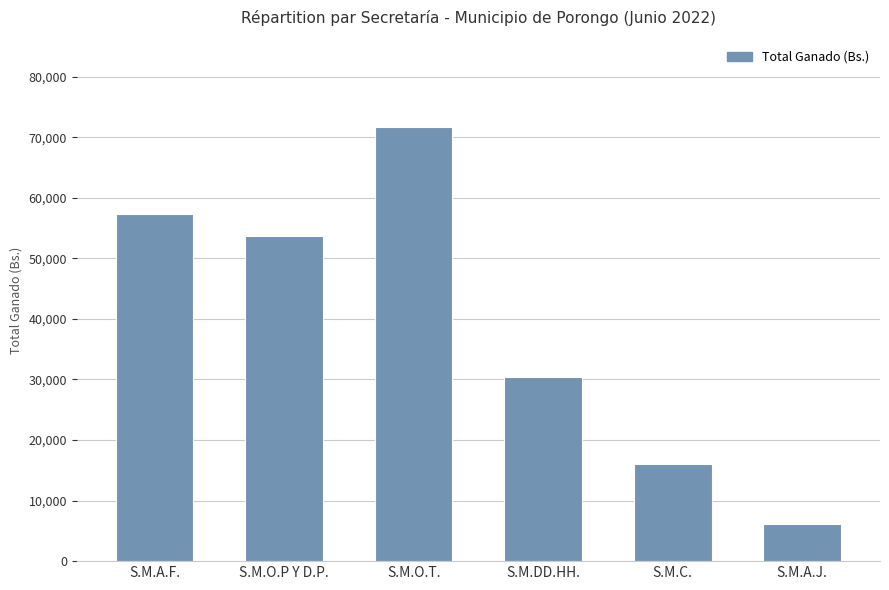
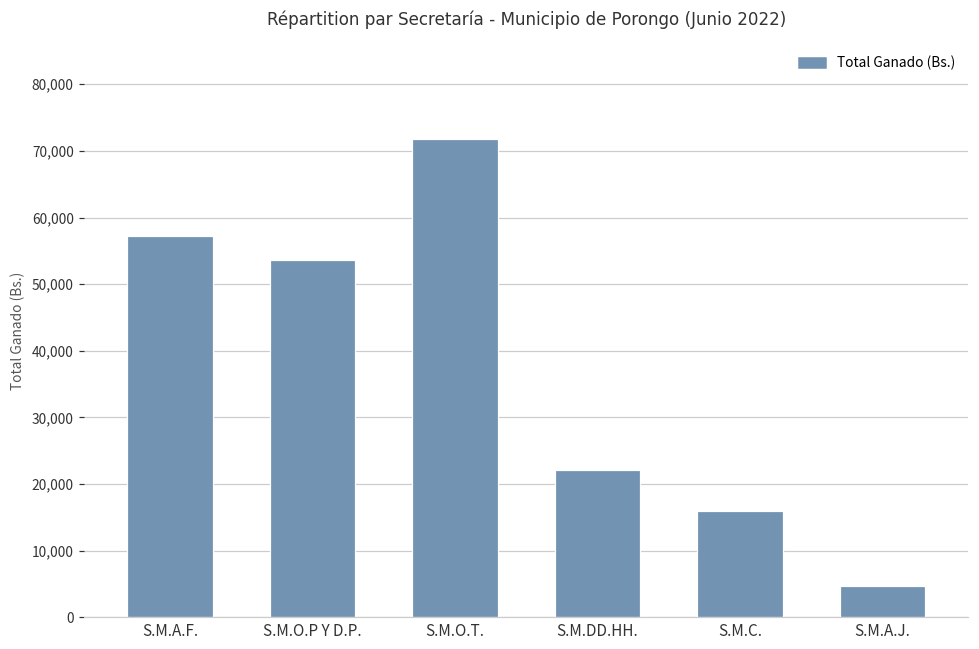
S.M.DD.HH.: 30,000 -> 22,000
S.M.A.J.: 6,000 -> 5,000
